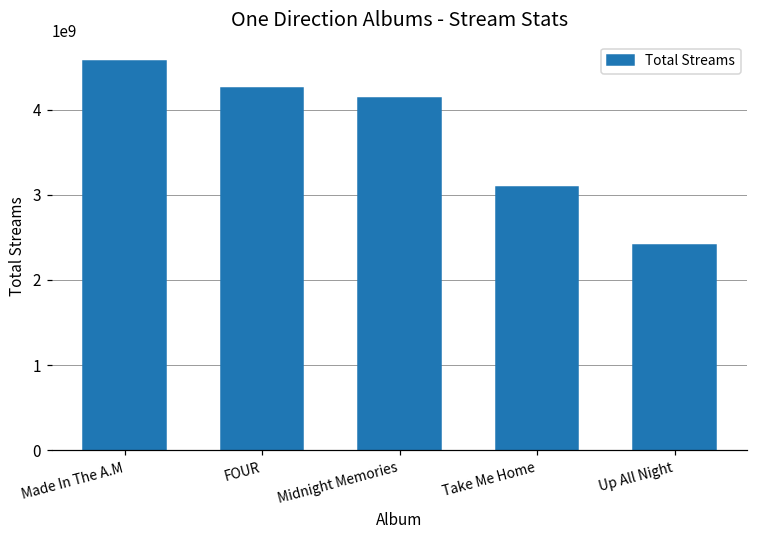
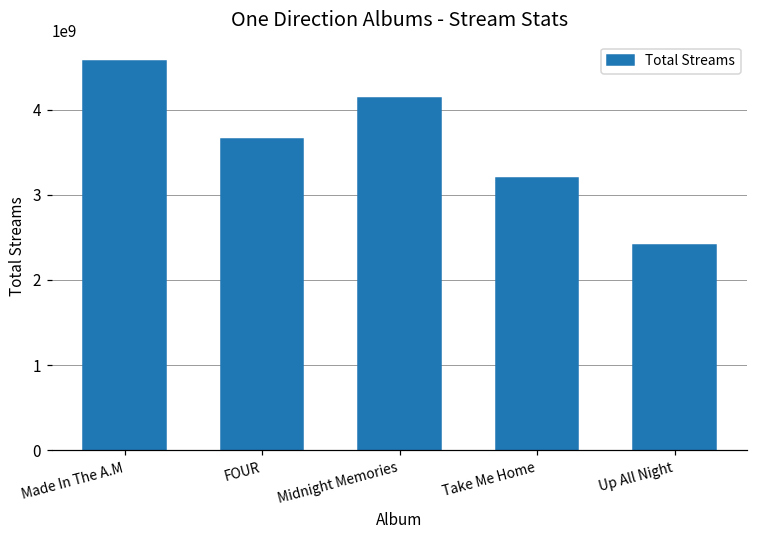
FOUR: 4300000000 -> 3700000000
Take Me Home: 3100000000 -> 3200000000
